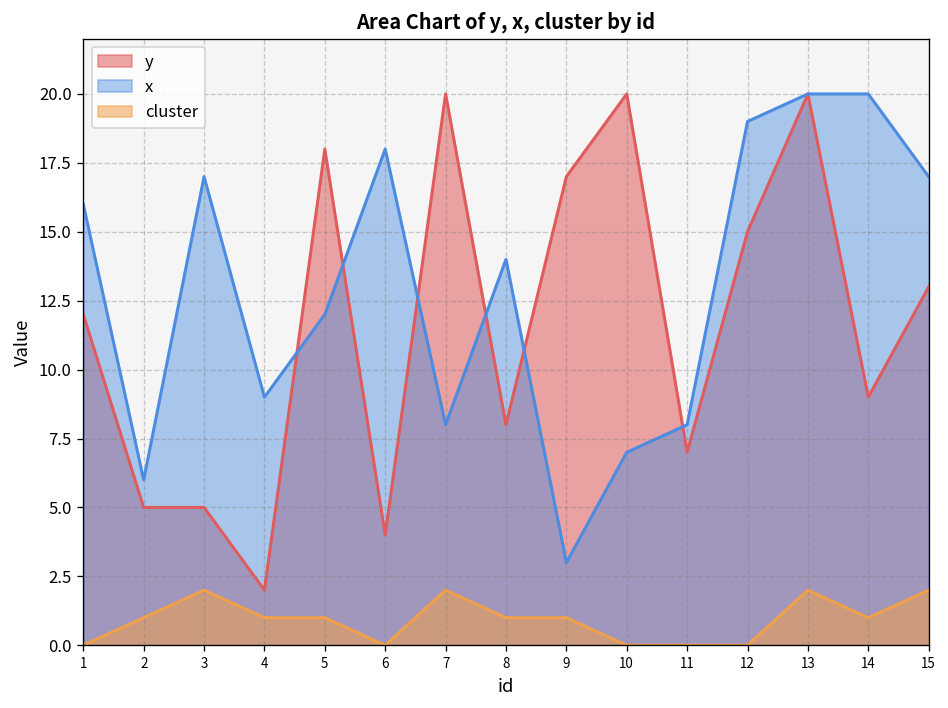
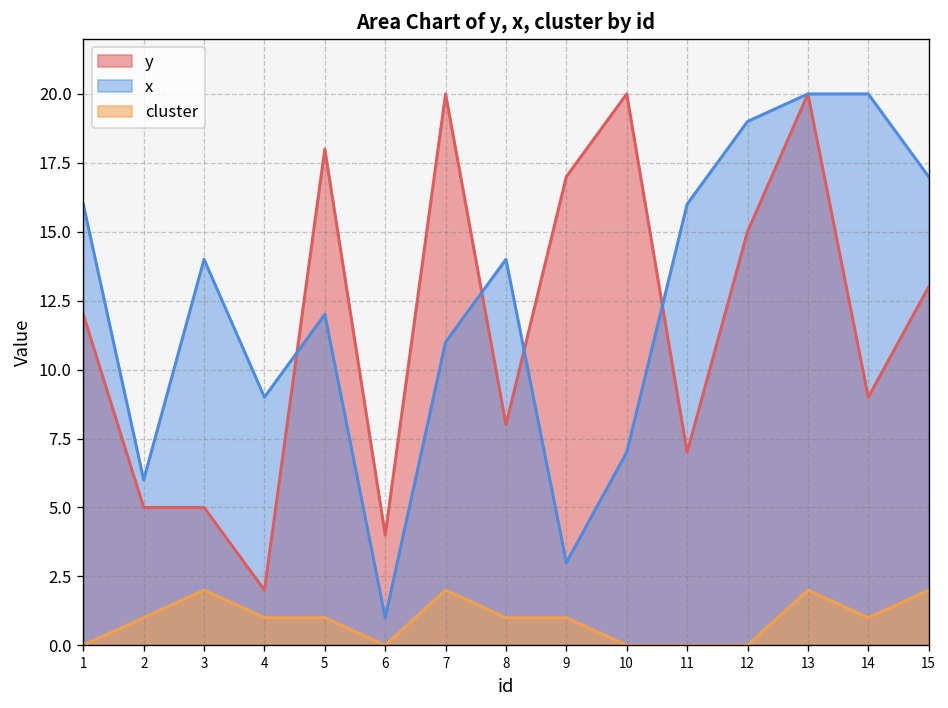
x, 3: 17 -> 14
x, 6: 18 -> 1
x, 7: 8 -> 11
x, 11: 8 -> 16
